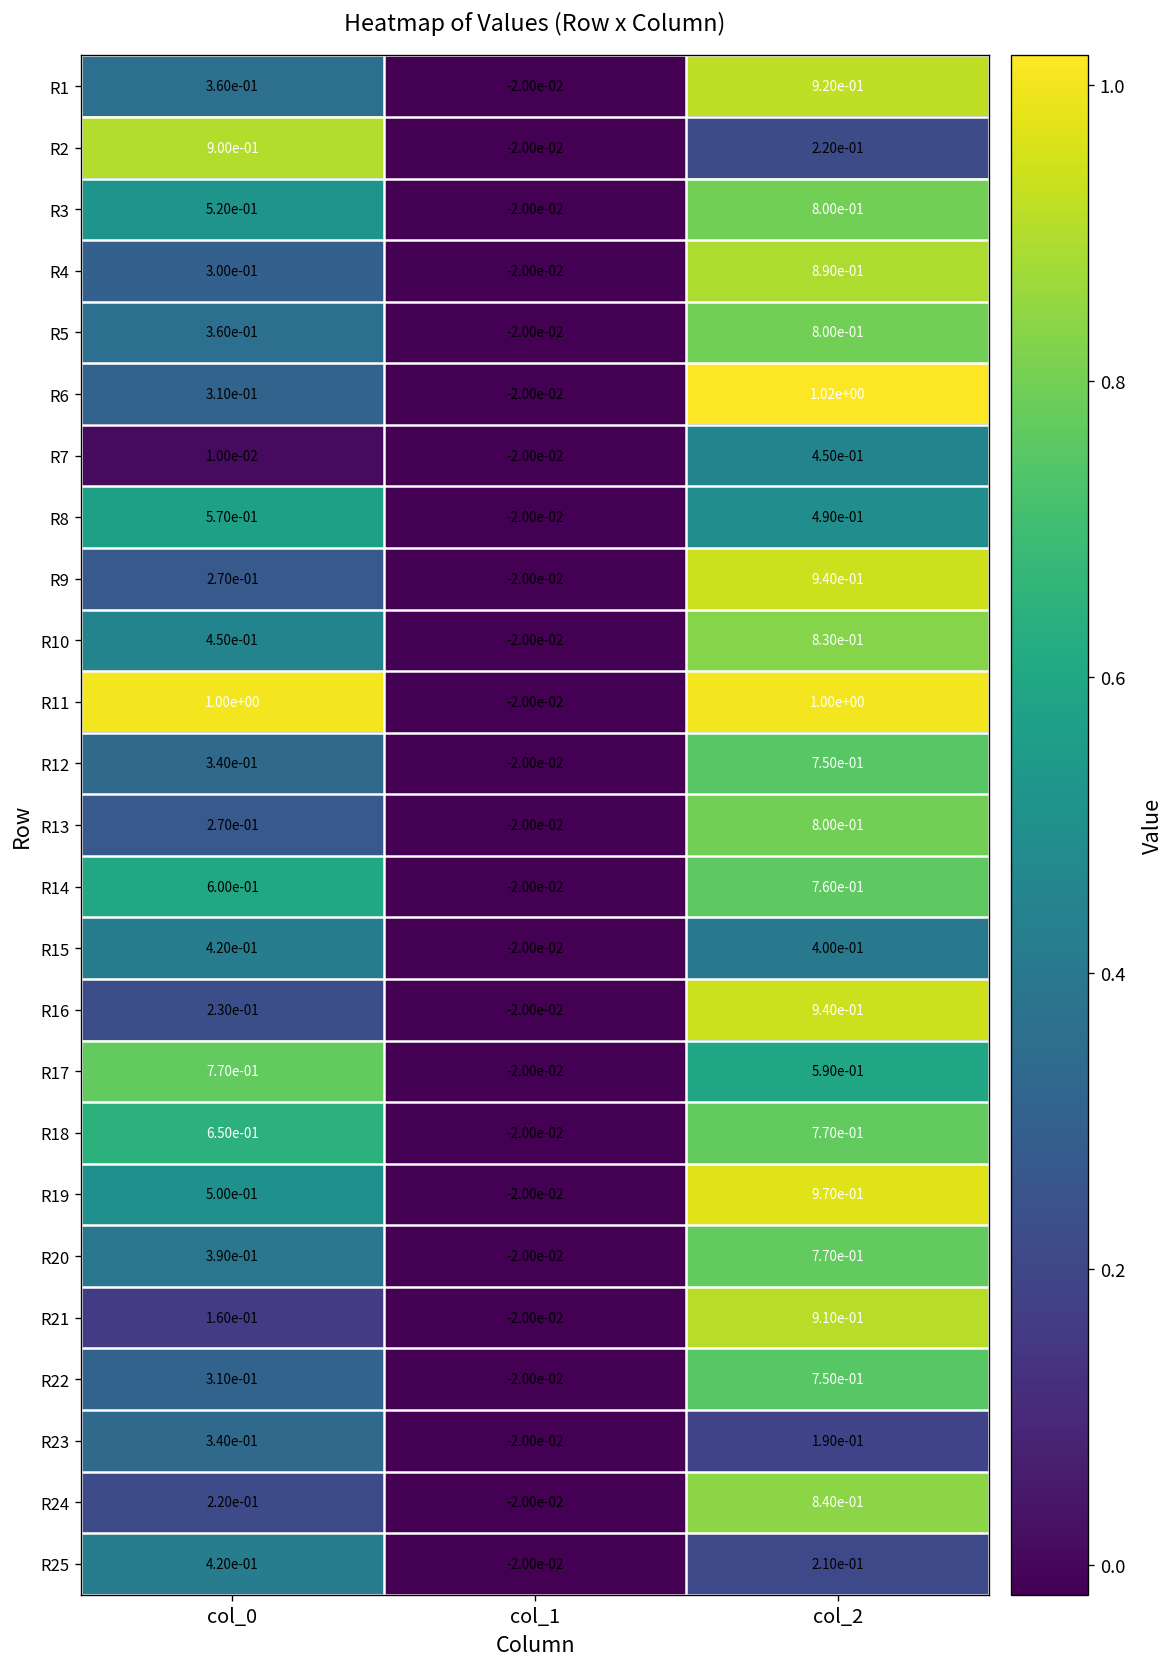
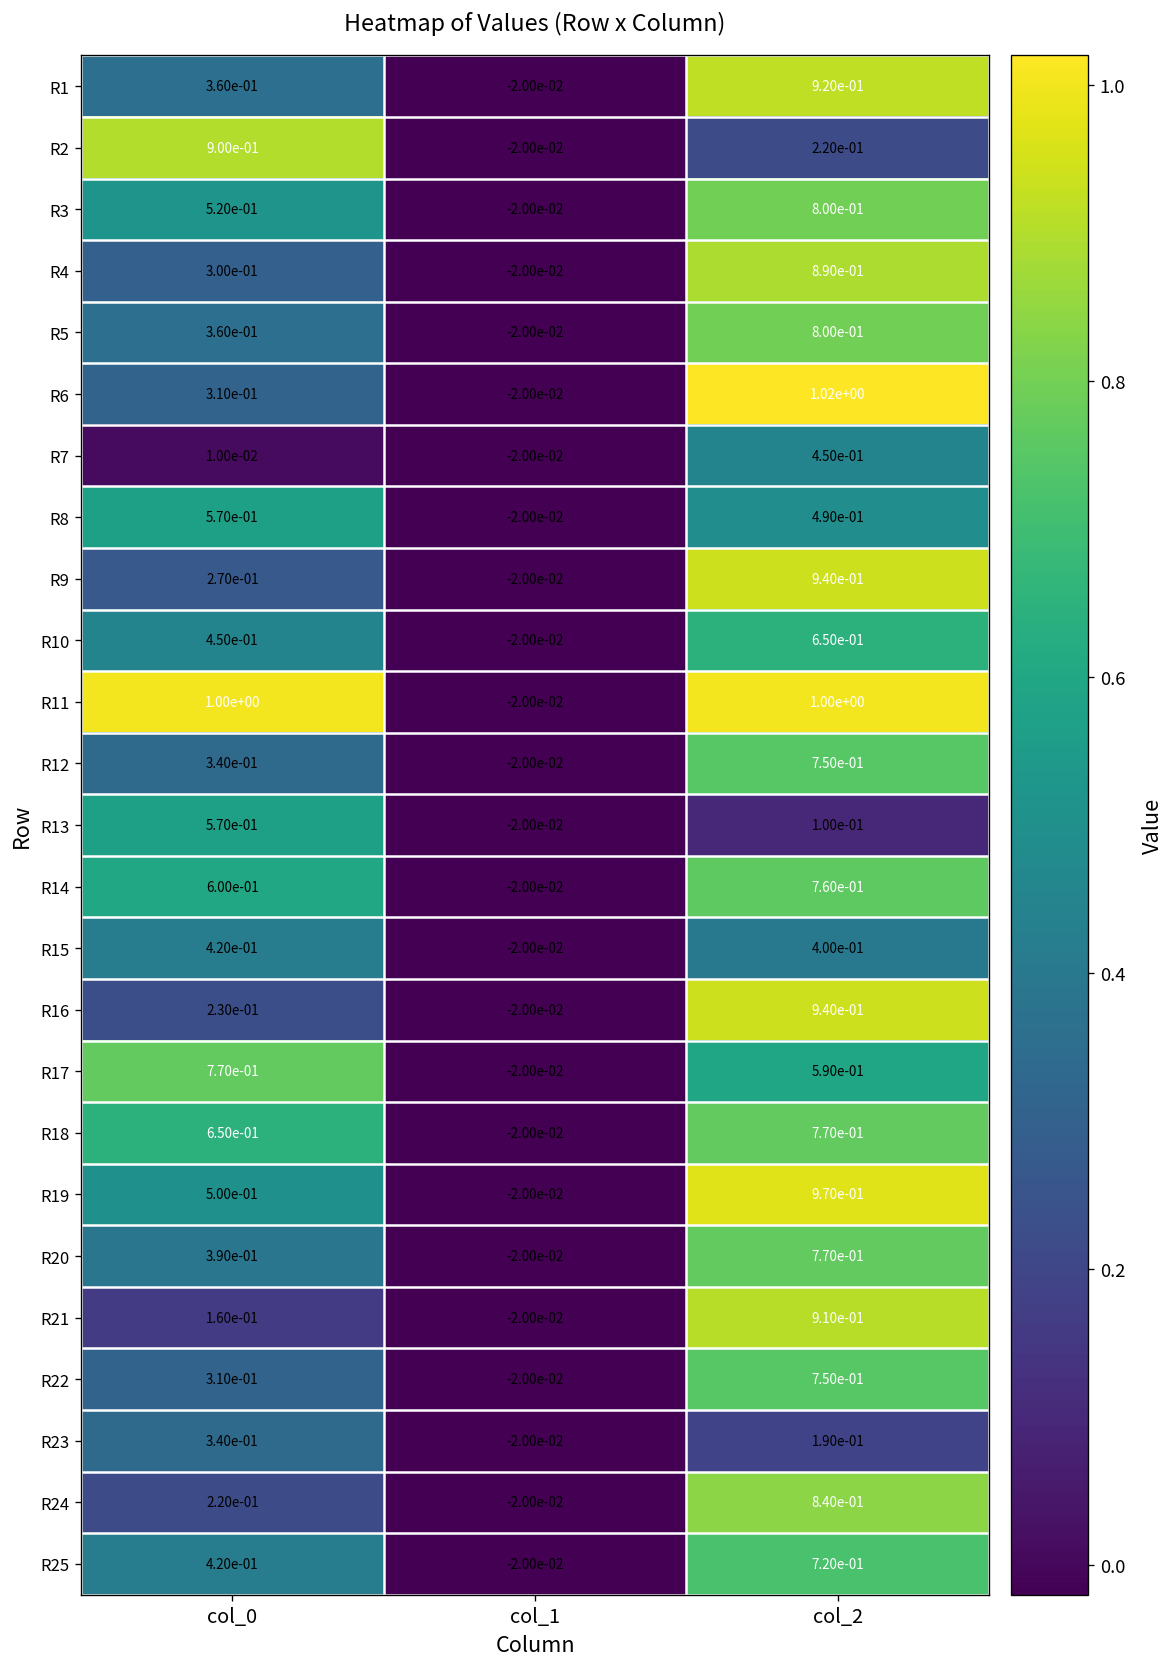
R10, col_2: 8.30e-01 -> 6.50e-01
R13, col_0: 2.70e-01 -> 5.70e-01
R13, col_2: 8.00e-01 -> 1.00e-01
R25, col_2: 2.10e-01 -> 7.20e-01
